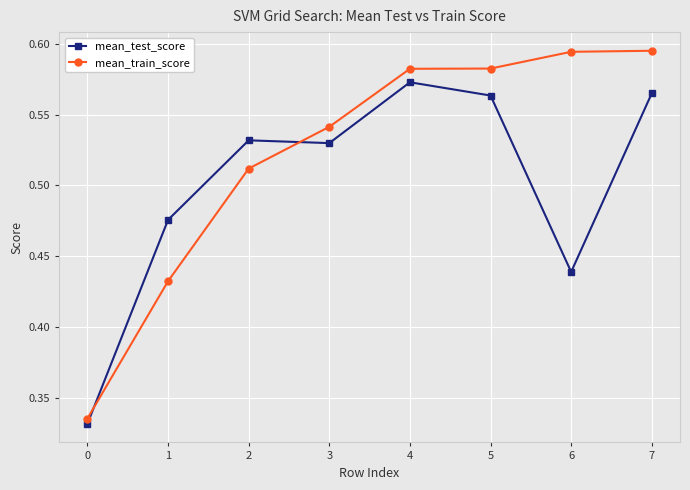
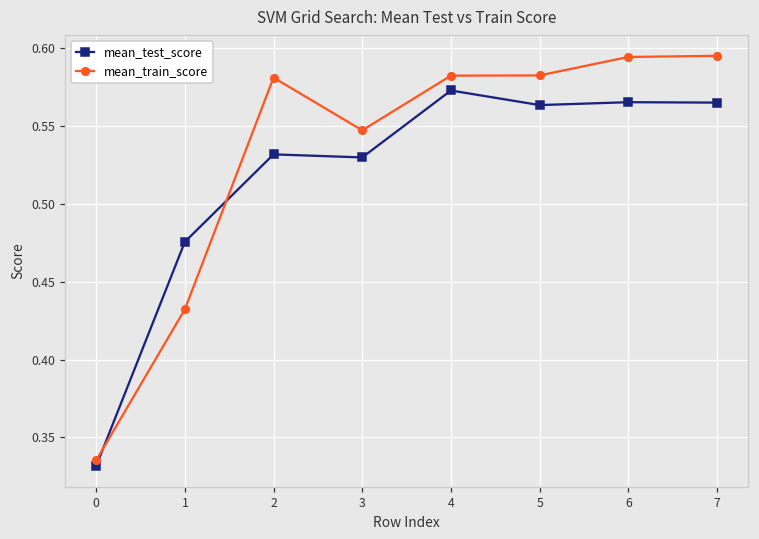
mean_train_score, 2: 0.512 -> 0.581
mean_train_score, 3: 0.541 -> 0.547
mean_test_score, 6: 0.439 -> 0.565
